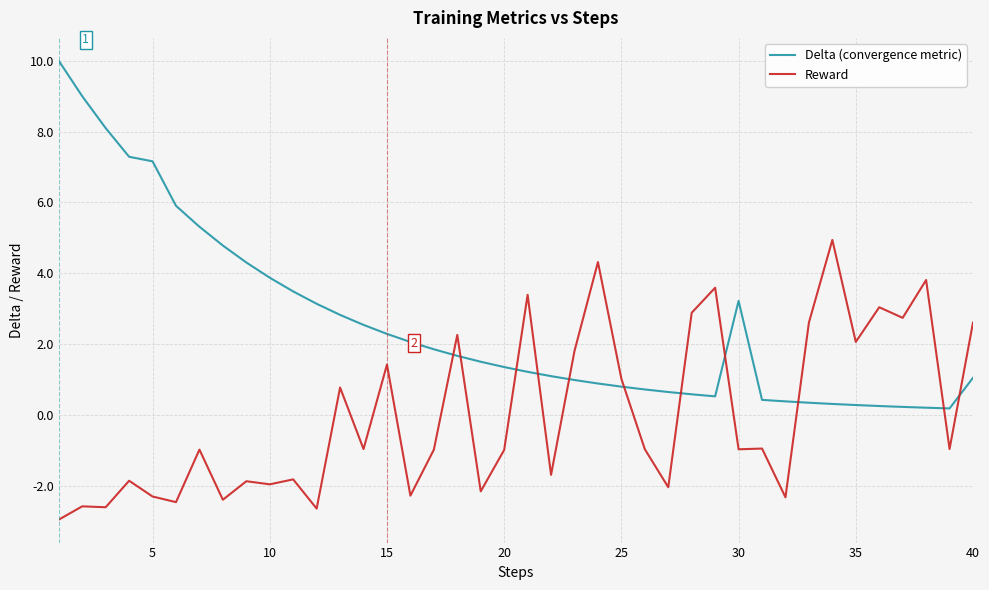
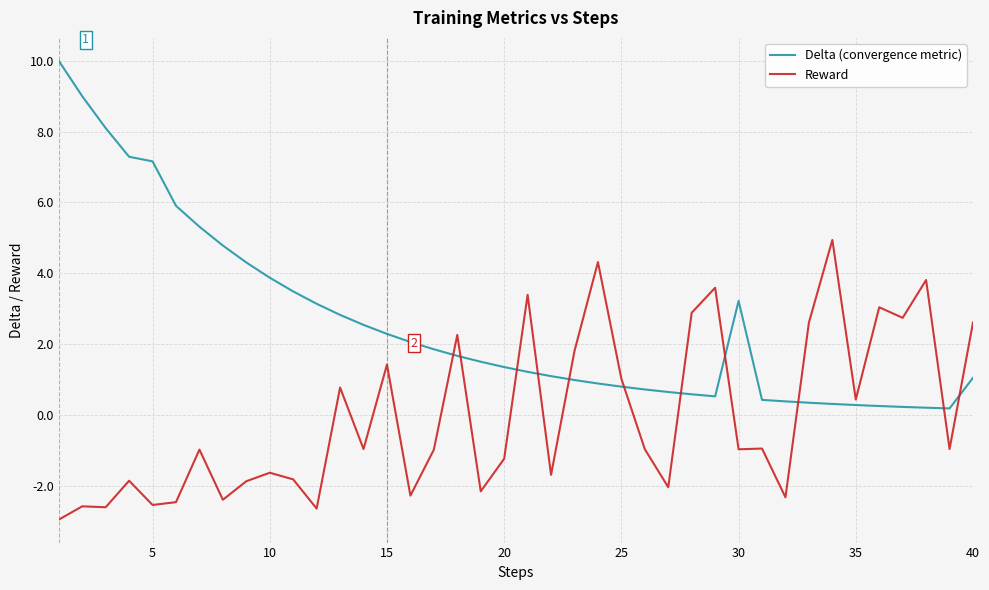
Reward, 5: -2.3 -> -2.5
Reward, 10: -2.0 -> -1.6
Reward, 20: -1.0 -> -1.2
Reward, 35: 2.1 -> 0.4
